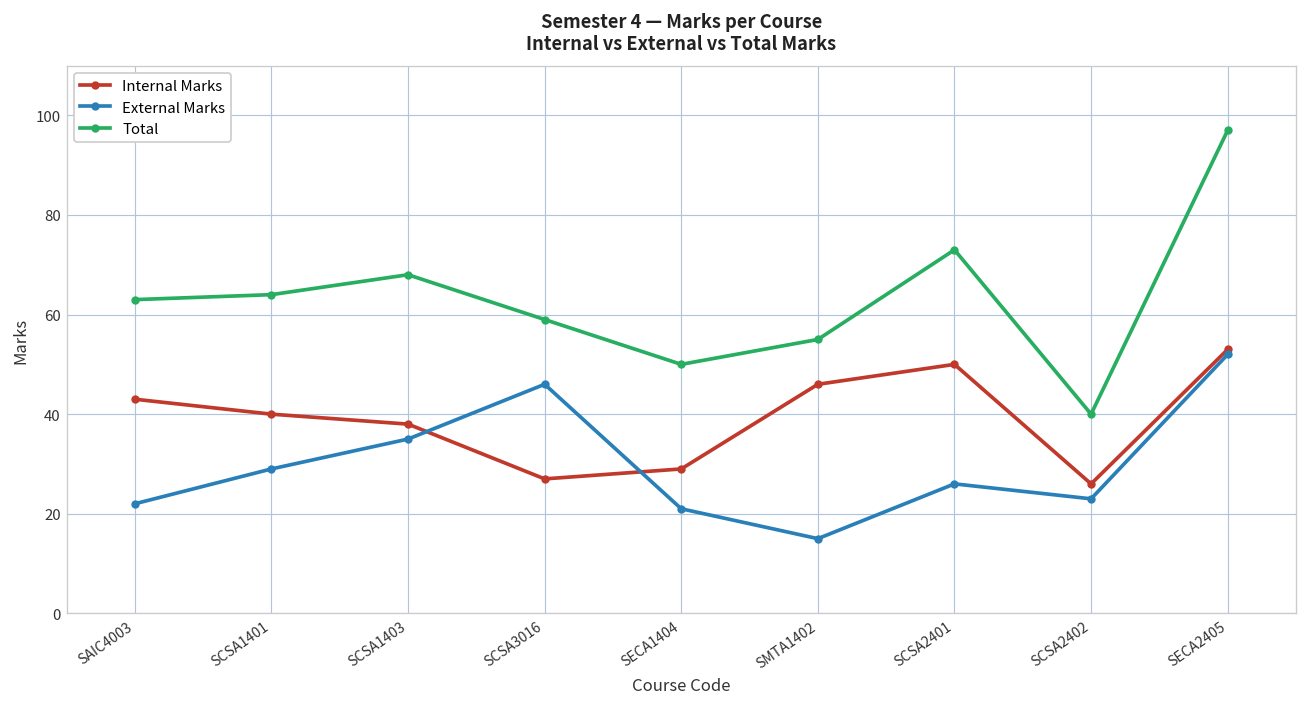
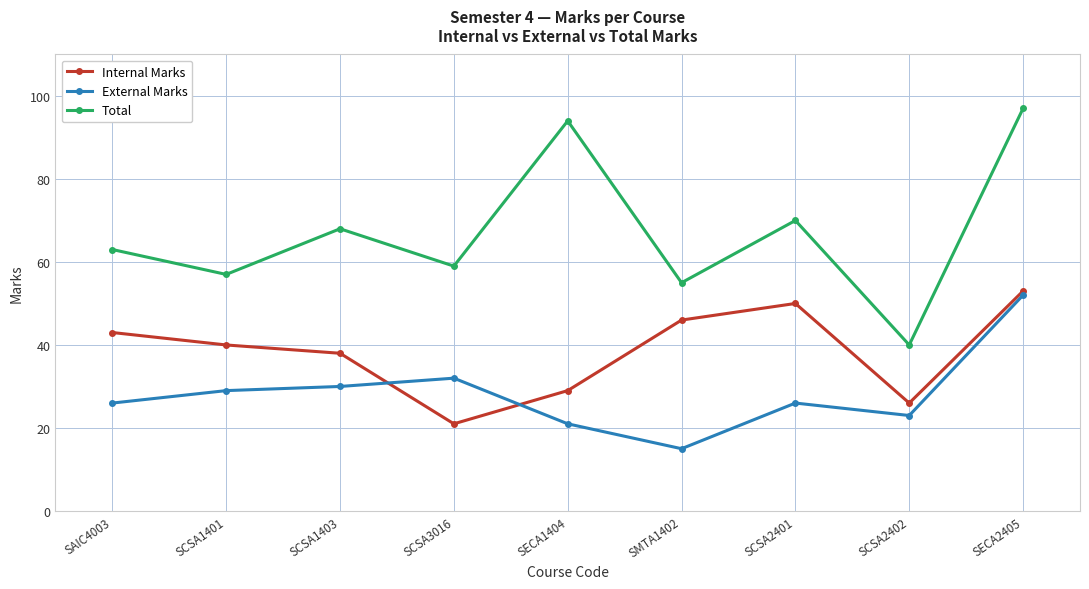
External Marks, SAIC4003: 22 -> 26
Total, SCSA1401: 64 -> 57
External Marks, SCSA1403: 35 -> 30
Internal Marks, SCSA3016: 27 -> 21
External Marks, SCSA3016: 46 -> 32
Total, SECA1404: 50 -> 94
Total, SCSA2401: 73 -> 70
